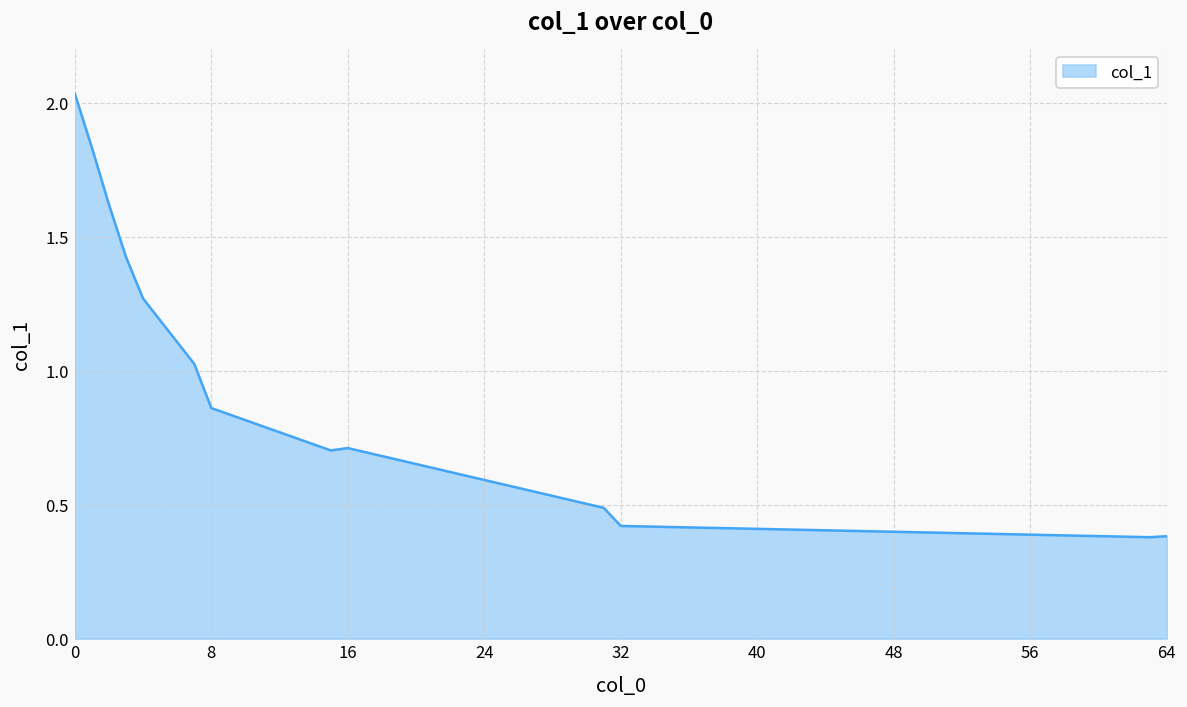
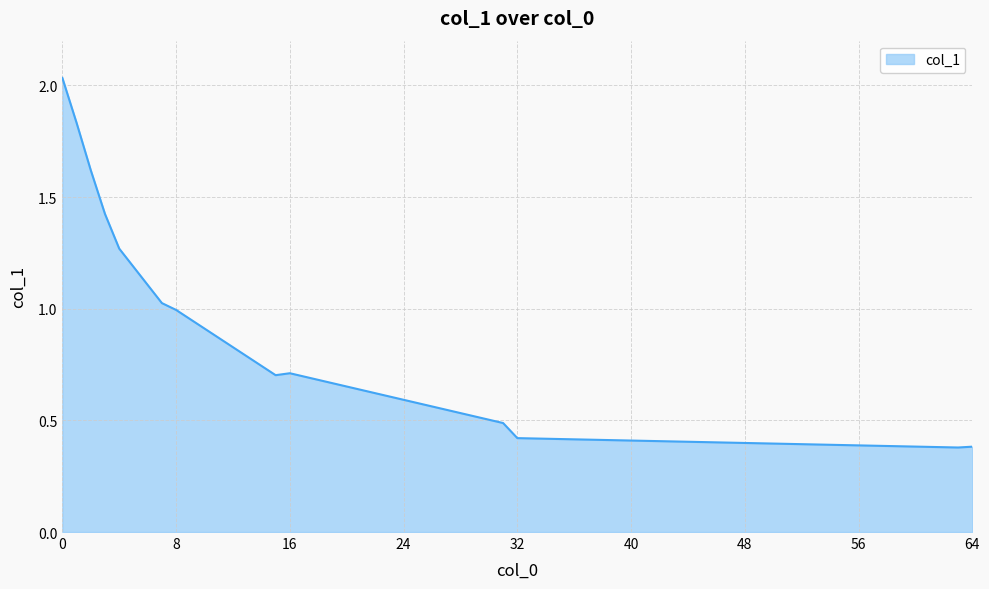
8: 0.86 -> 0.99
